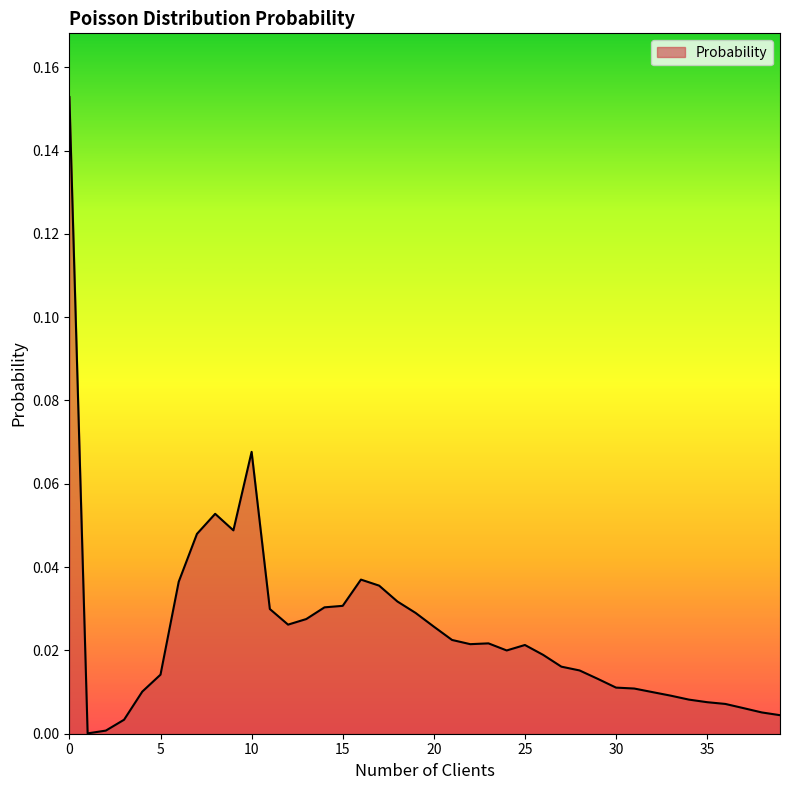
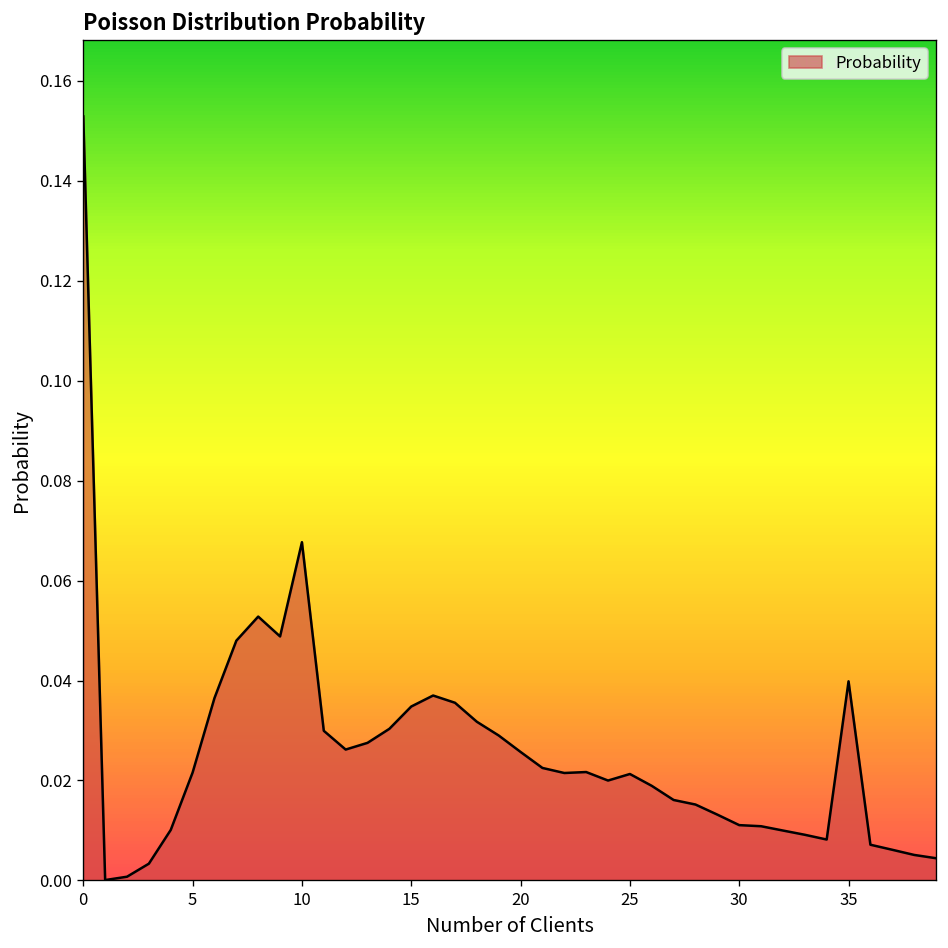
5: 0.014 -> 0.022
15: 0.031 -> 0.035
35: 0.008 -> 0.040
